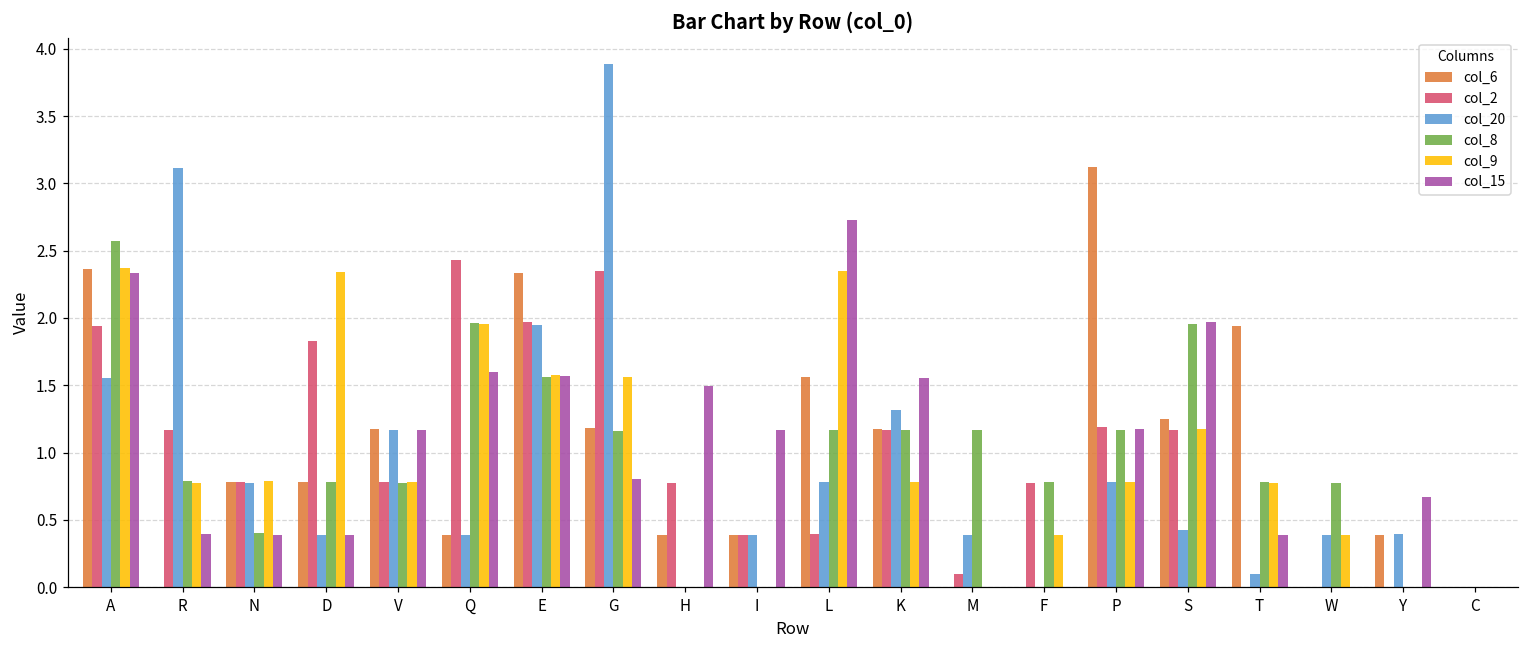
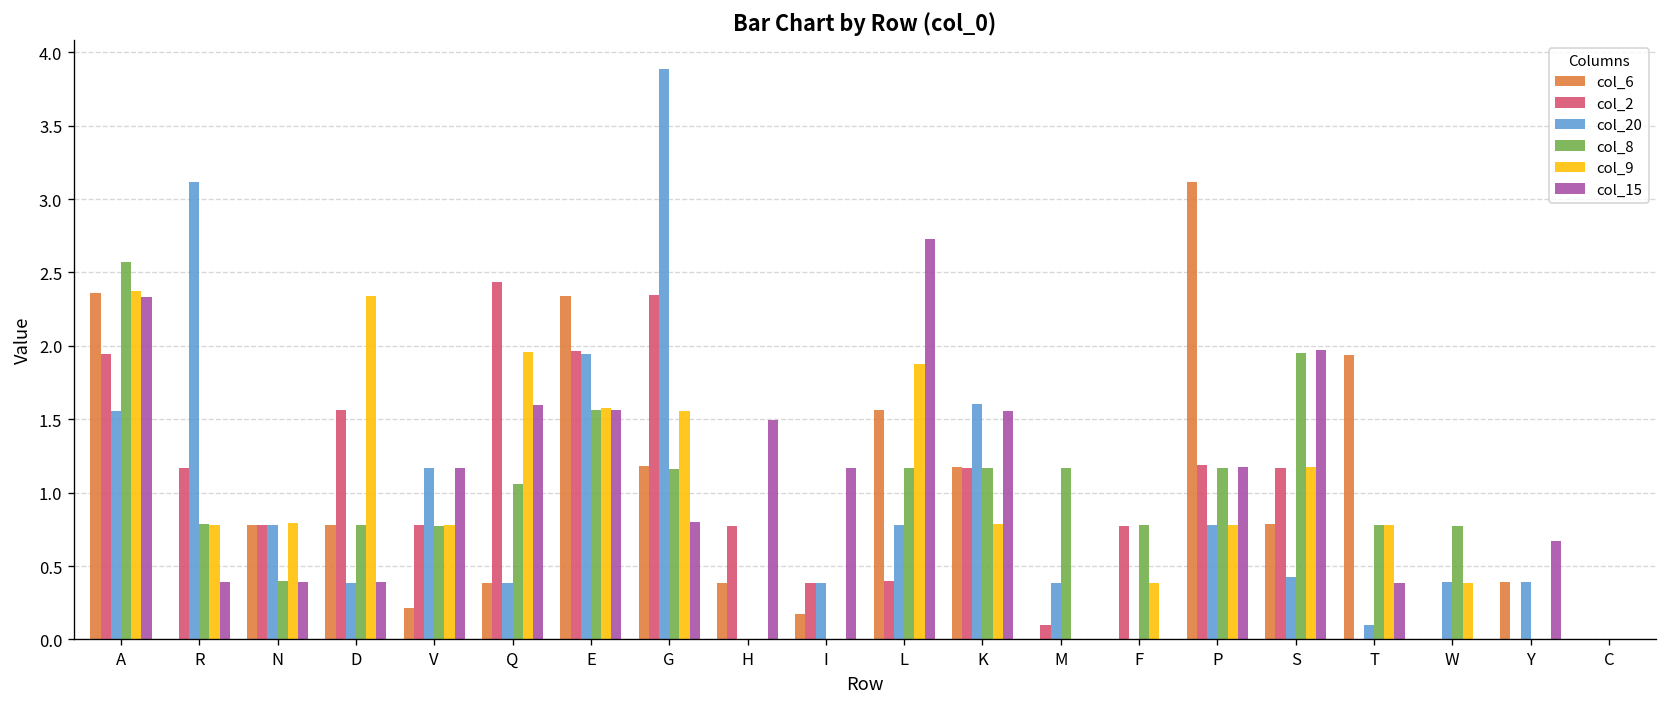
col_2, D: 1.83 -> 1.56
col_6, V: 1.17 -> 0.22
col_8, Q: 1.96 -> 1.06
col_6, I: 0.39 -> 0.17
col_9, L: 2.35 -> 1.88
col_20, K: 1.31 -> 1.60
col_6, S: 1.25 -> 0.78
